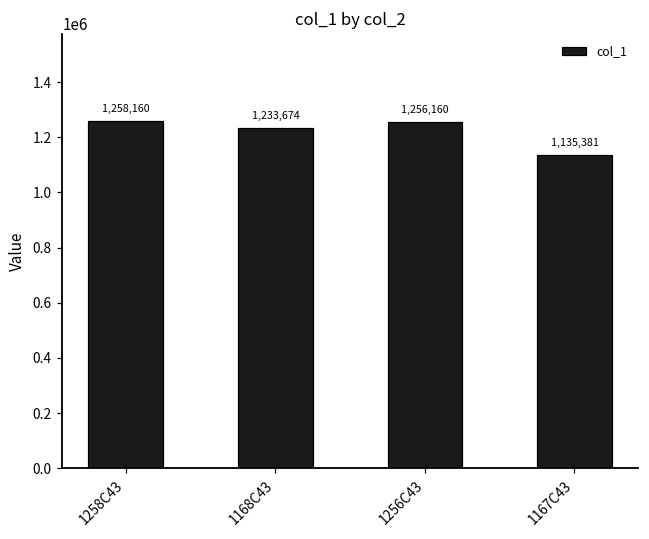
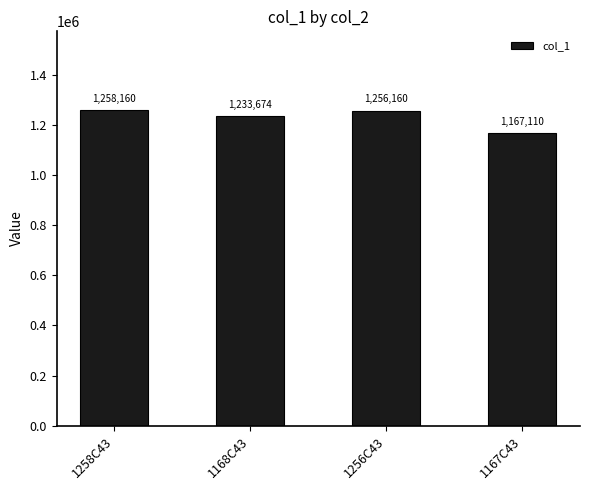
1167C43: 1,135,381 -> 1,167,110
